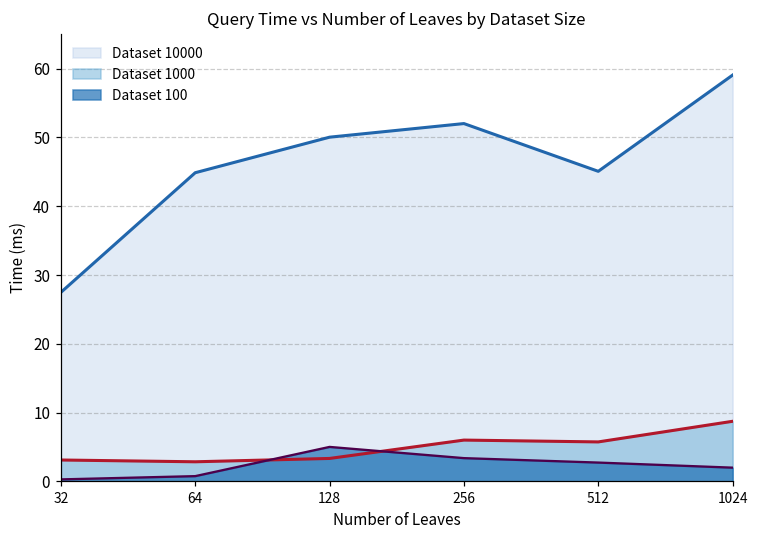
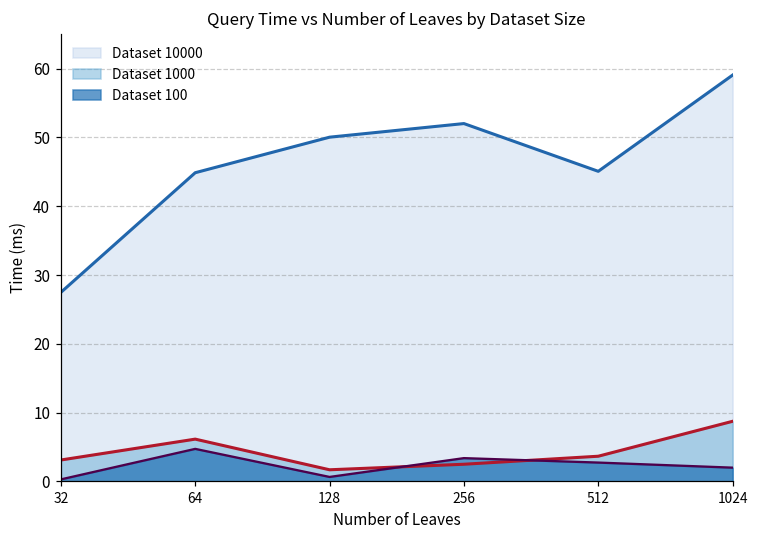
Dataset 1000, 64: 3 -> 6
Dataset 100, 64: 1 -> 5
Dataset 1000, 128: 3 -> 2
Dataset 100, 128: 5 -> 1
Dataset 1000, 256: 6 -> 3
Dataset 1000, 512: 6 -> 4
